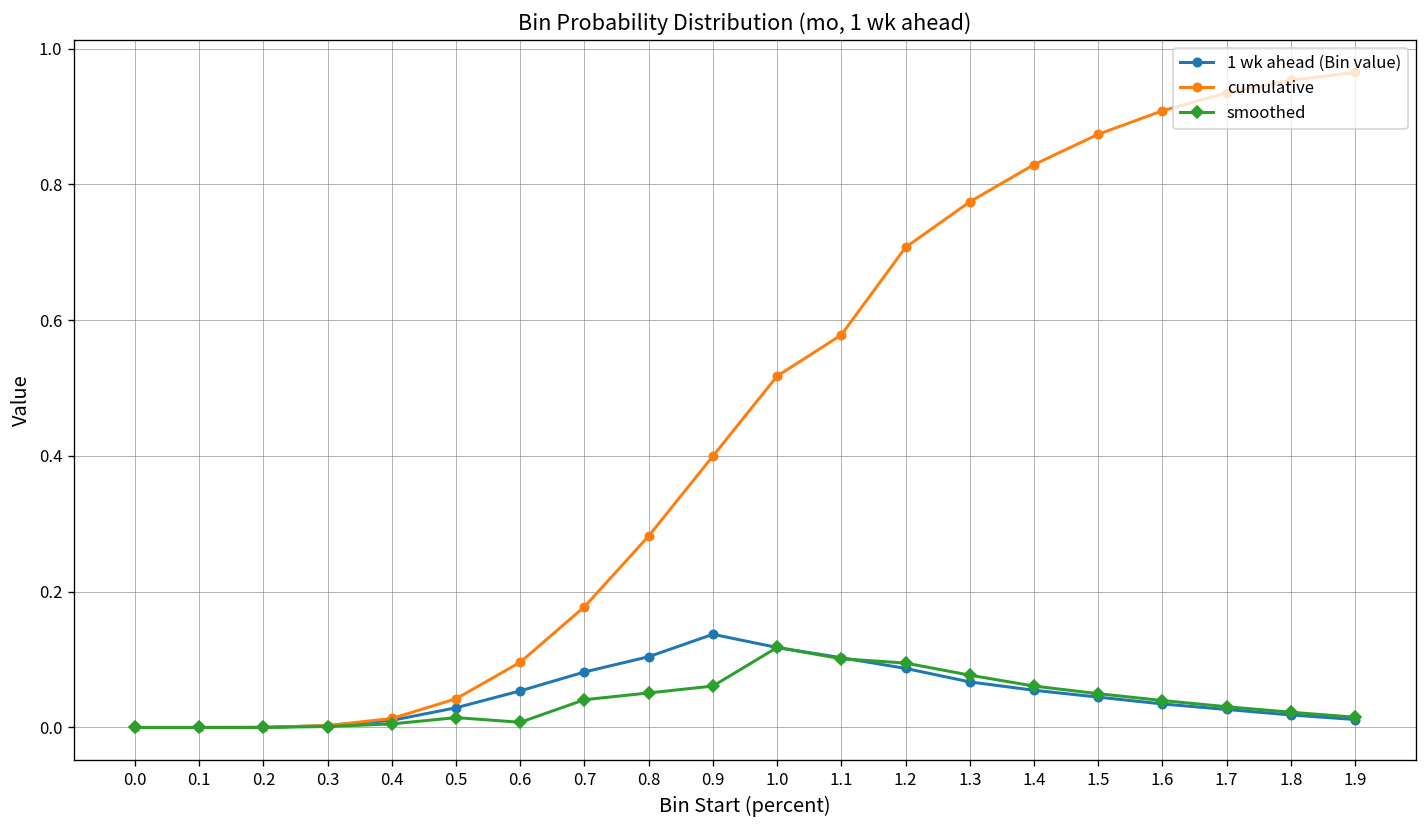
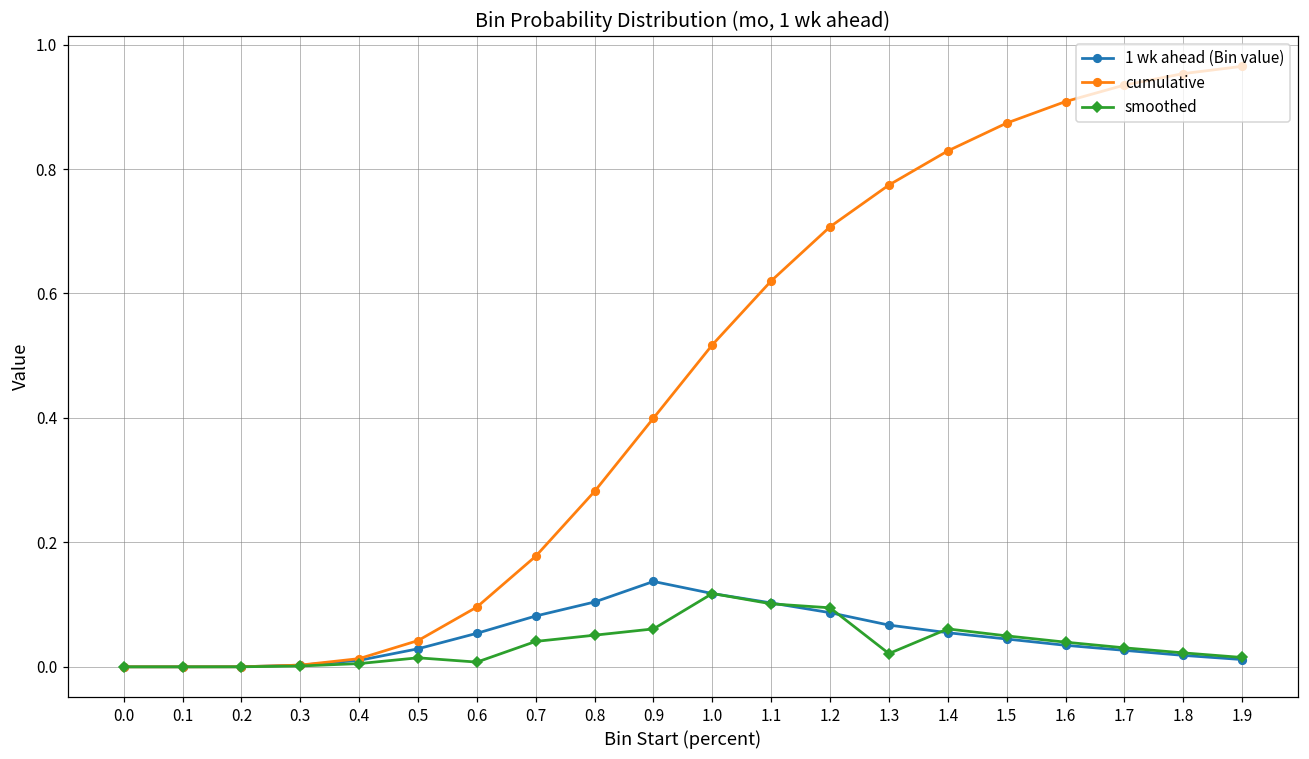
cumulative, 1.1: 0.58 -> 0.62
smoothed, 1.3: 0.08 -> 0.02
